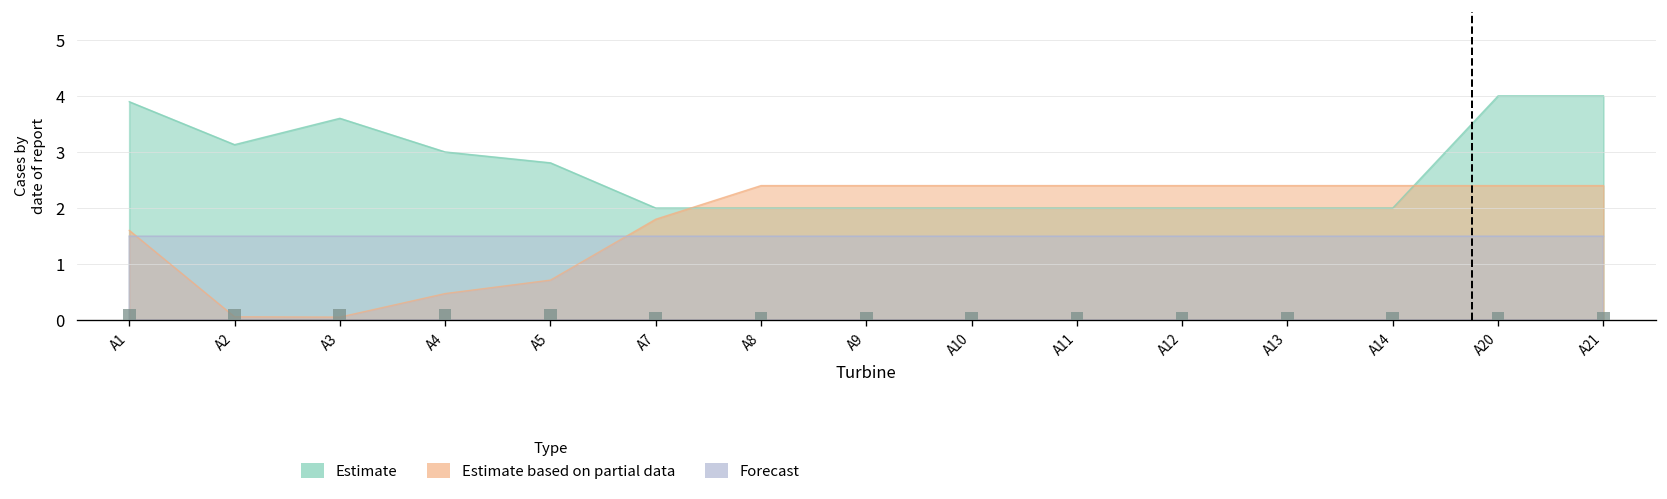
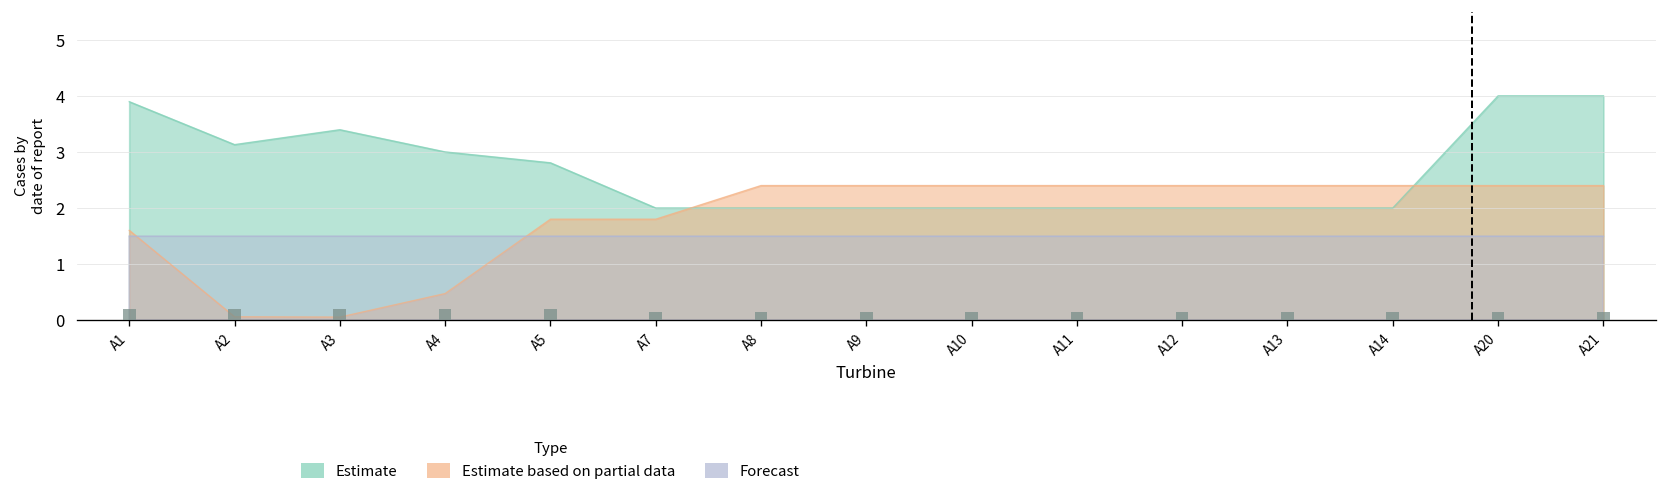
Estimate, A3: 3.6 -> 3.4
Estimate based on partial data, A5: 0.7 -> 1.8
